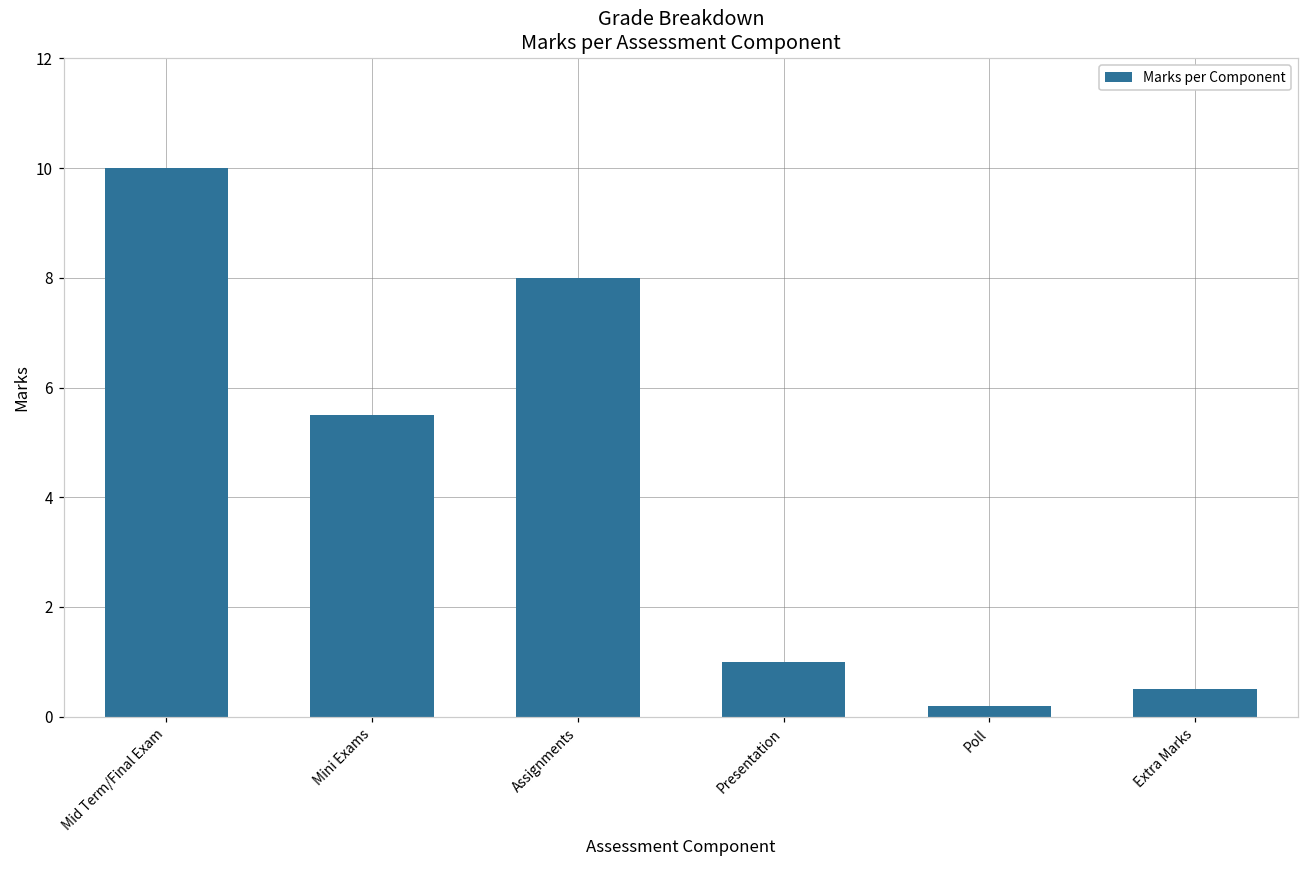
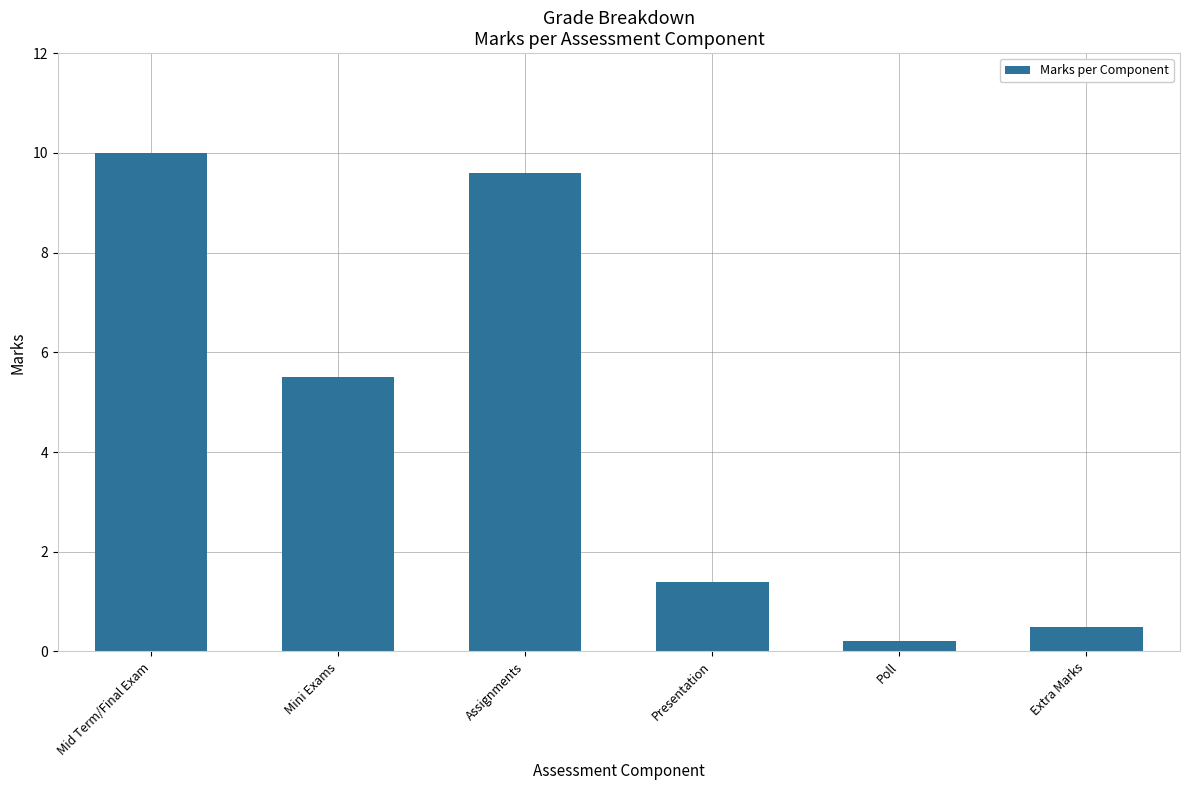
Assignments: 8.0 -> 9.6
Presentation: 1.0 -> 1.4
